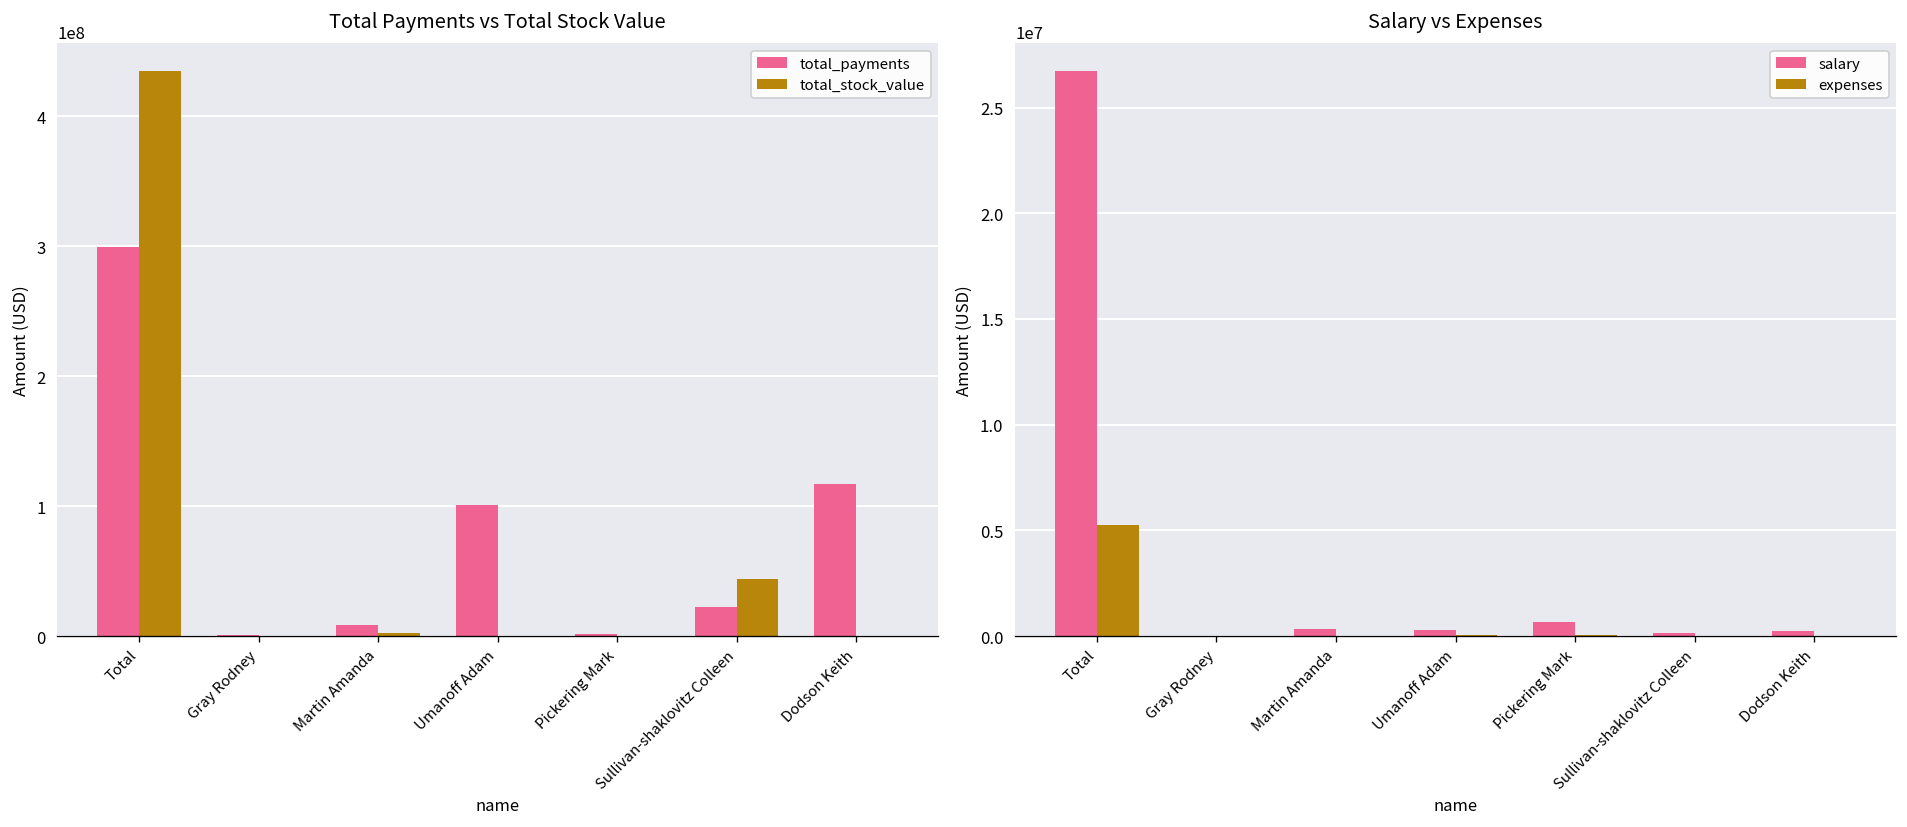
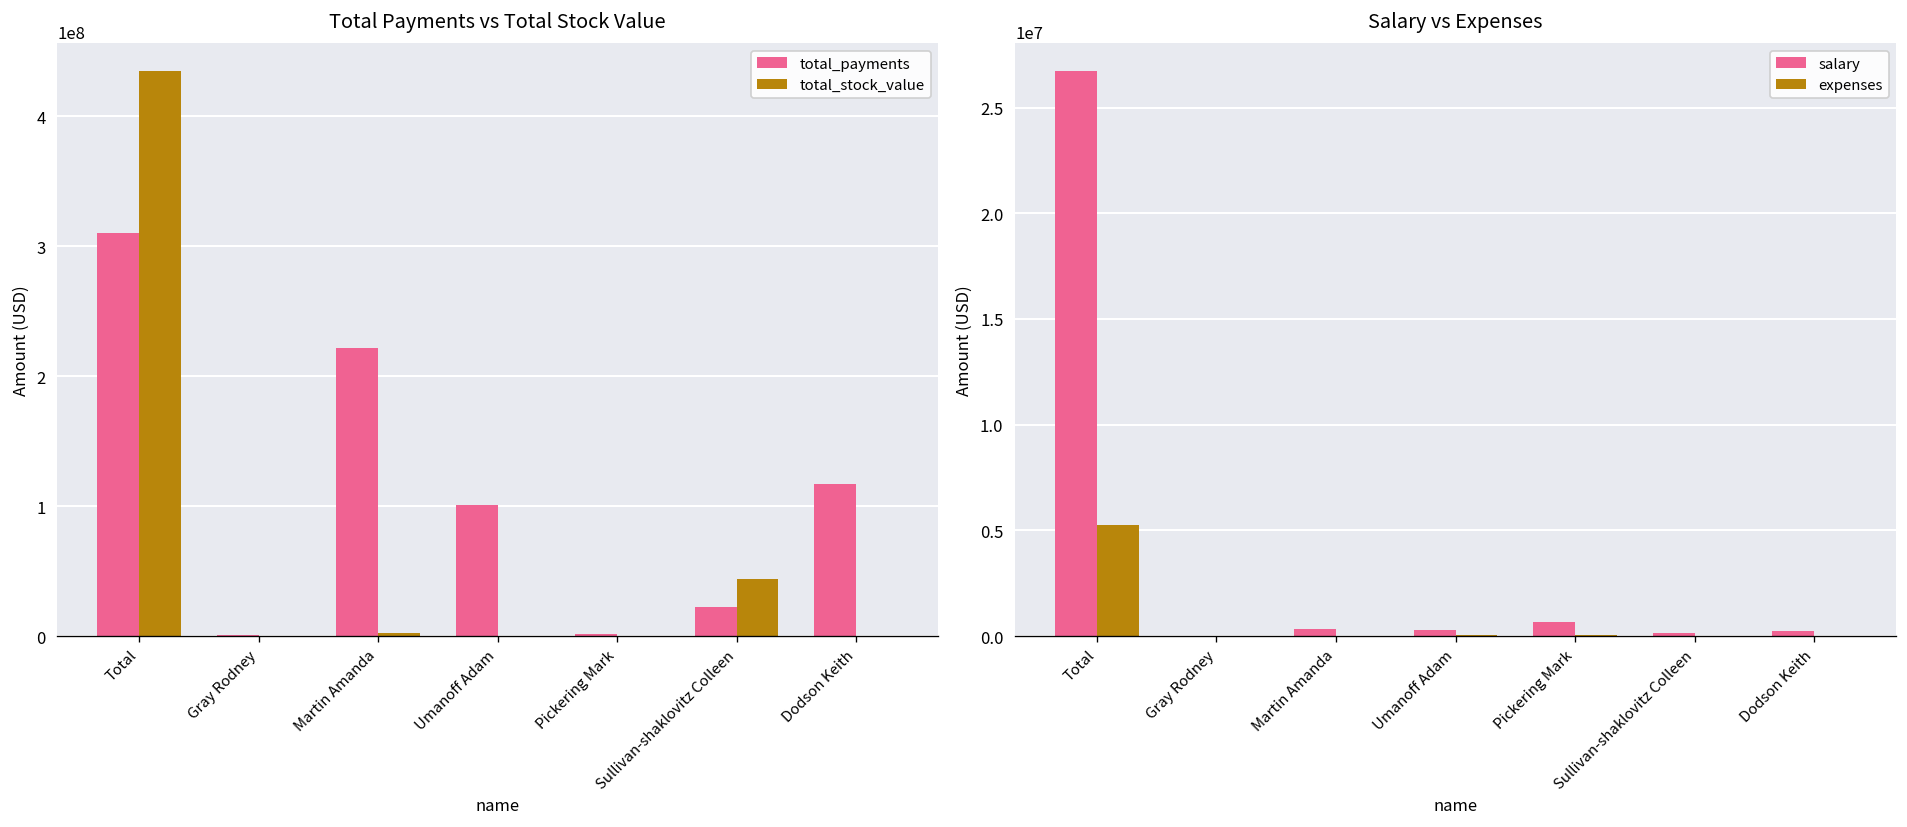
Total Payments vs Total Stock Value, total_payments, Total: 299000000 -> 310000000
Total Payments vs Total Stock Value, total_payments, Martin Amanda: 8000000 -> 222000000
